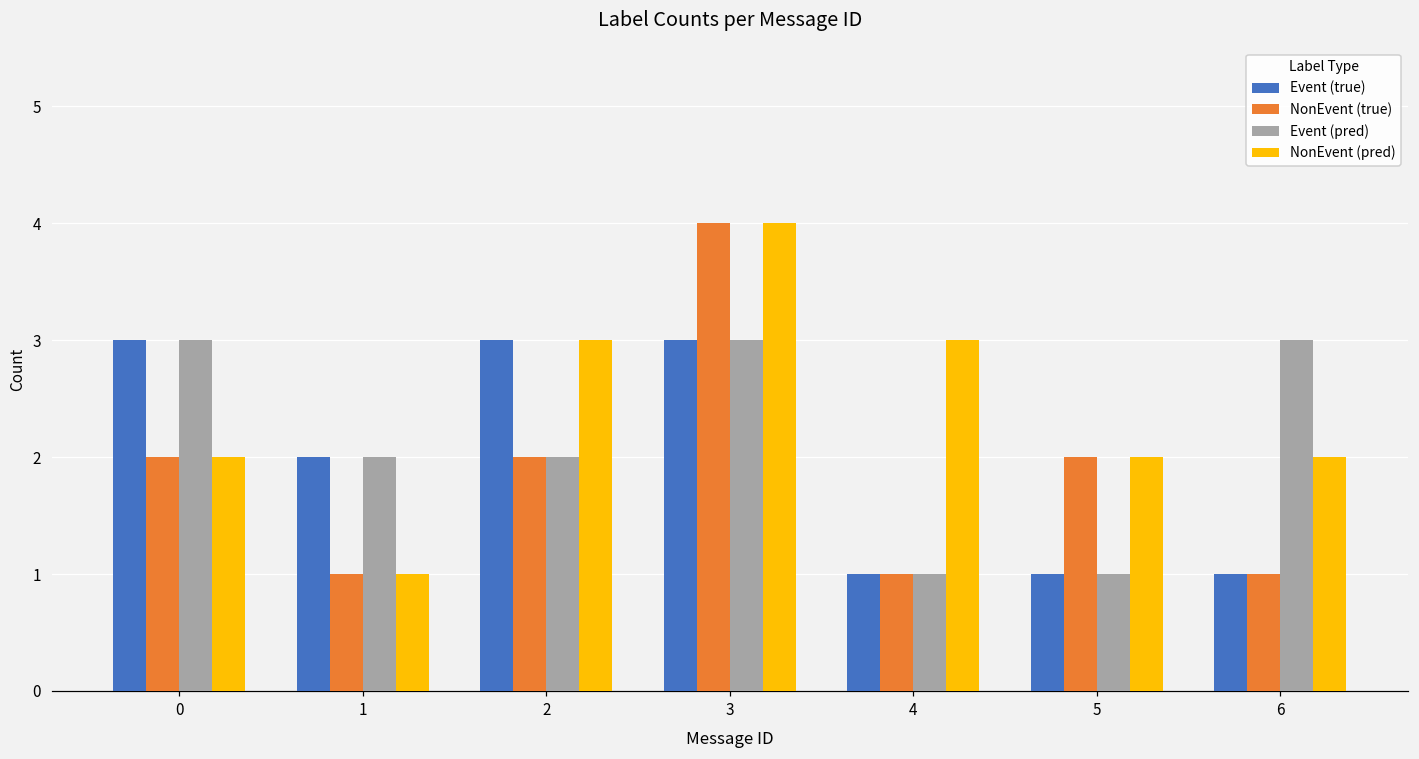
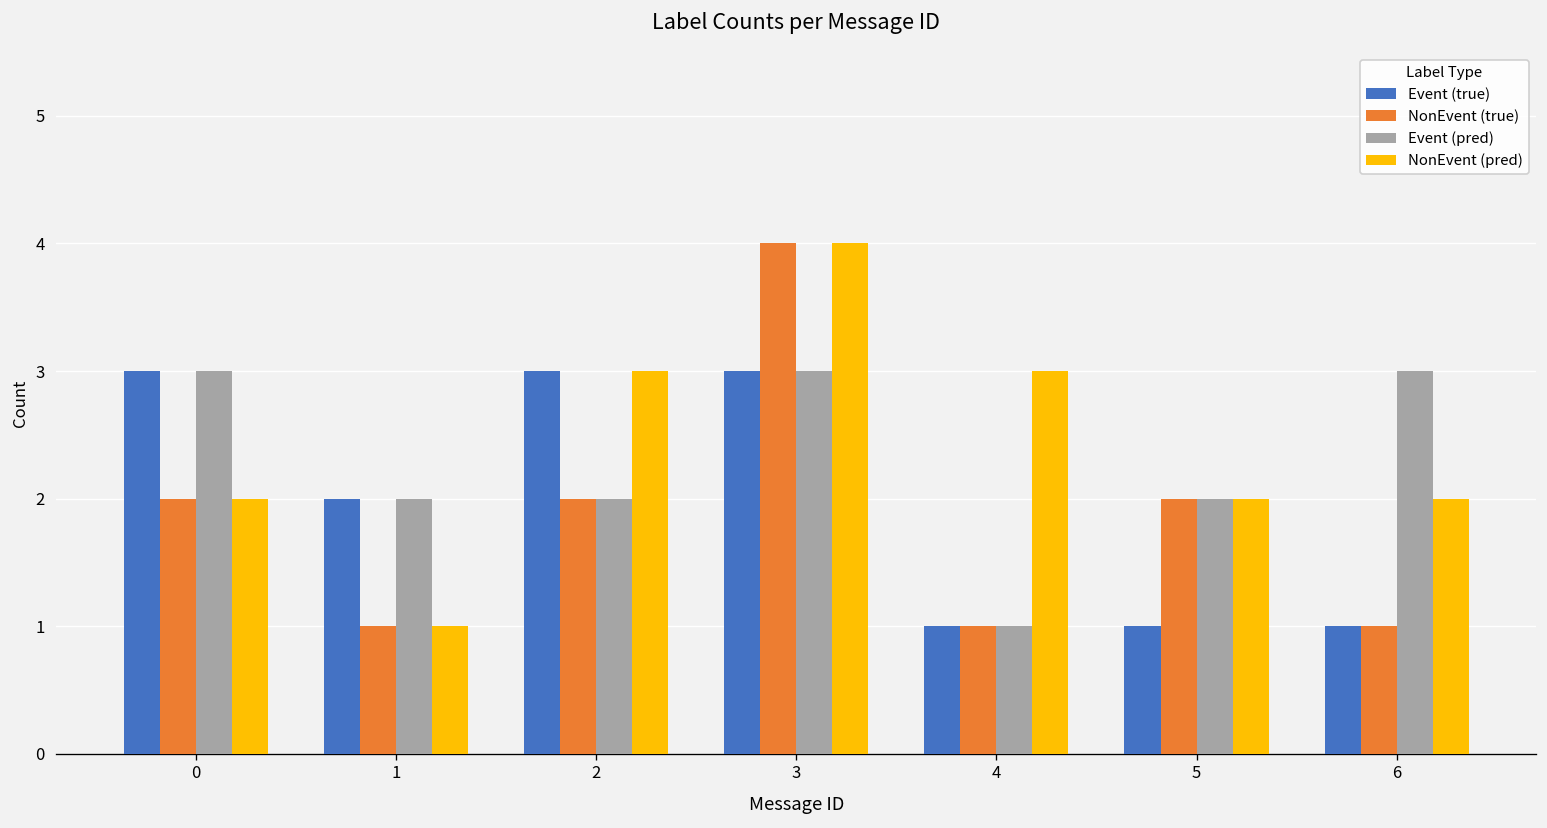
Event (pred), 5: 1 -> 2
